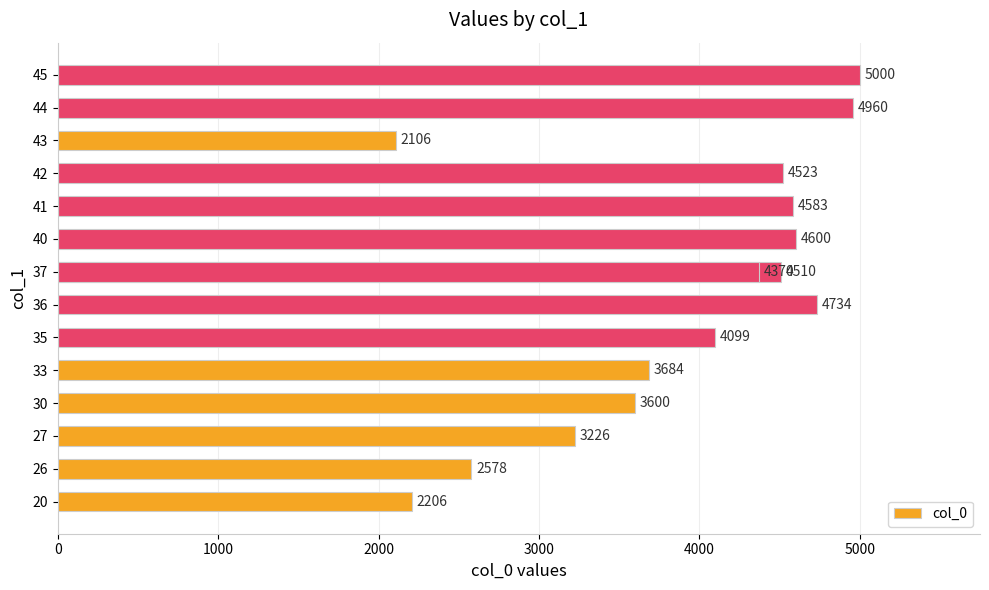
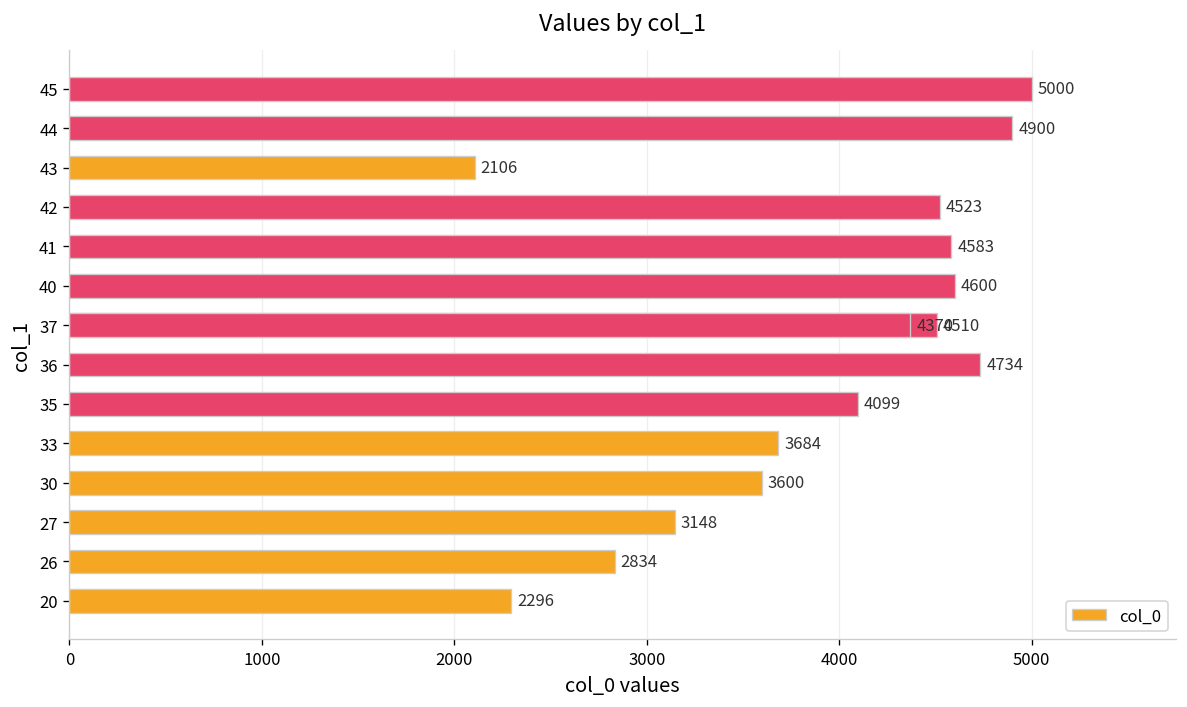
44: 4960 -> 4900
27: 3226 -> 3148
26: 2578 -> 2834
20: 2206 -> 2296
